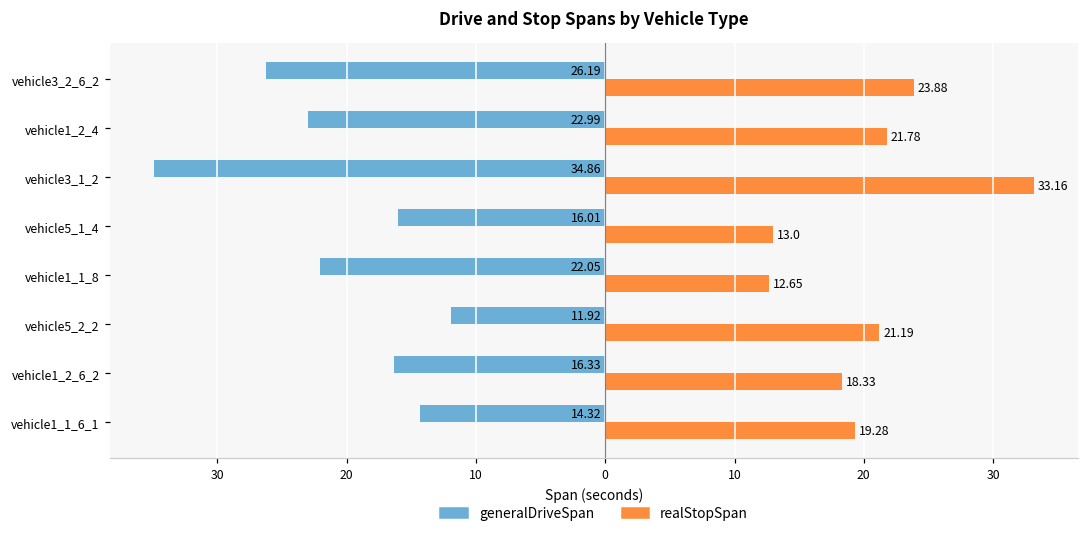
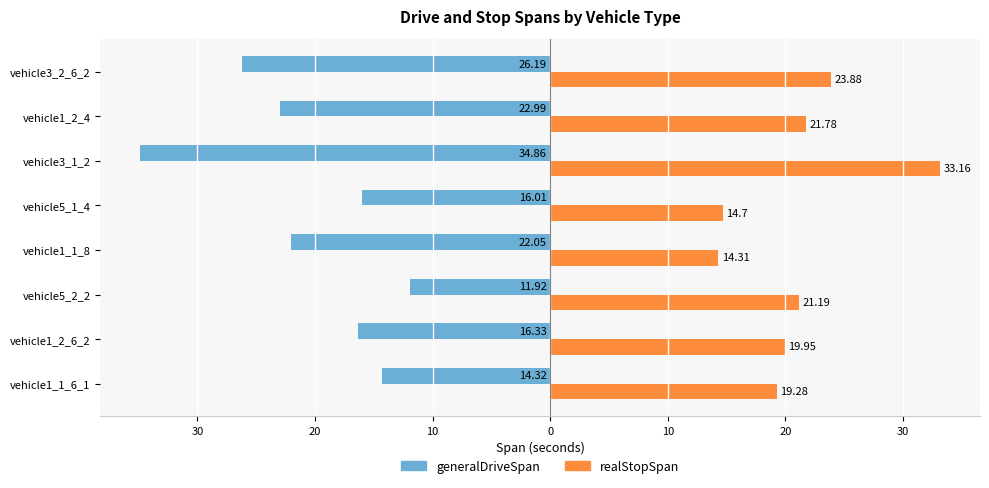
realStopSpan, vehicle5_1_4: 13.0 -> 14.7
realStopSpan, vehicle1_1_8: 12.65 -> 14.31
realStopSpan, vehicle1_2_6_2: 18.33 -> 19.95
